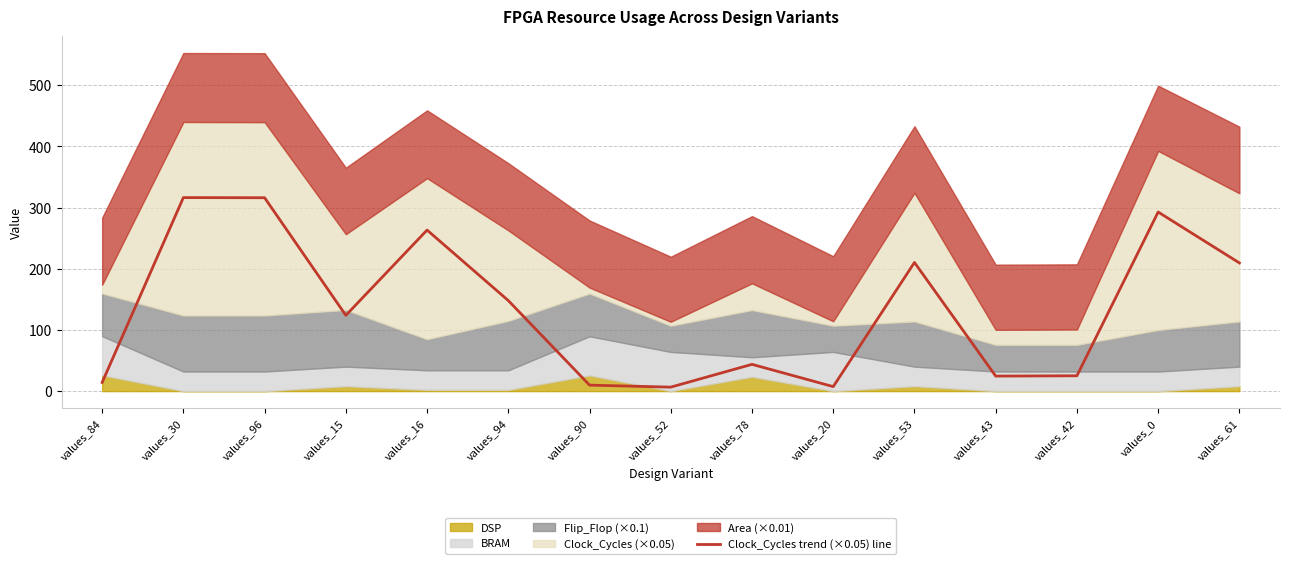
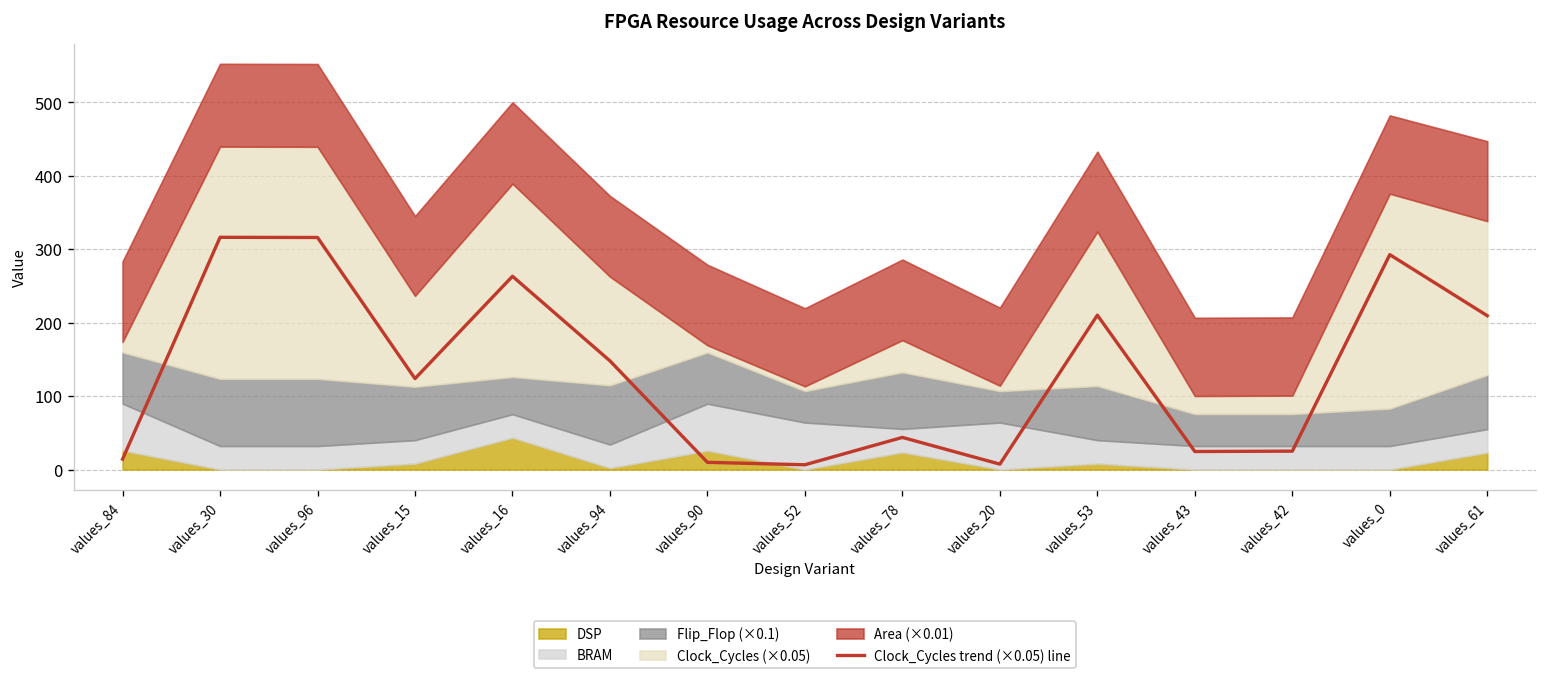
Flip_Flop (×0.1), values_15: 90 -> 70
DSP, values_16: 0 -> 40
Flip_Flop (×0.1), values_0: 70 -> 50
DSP, values_61: 10 -> 20
